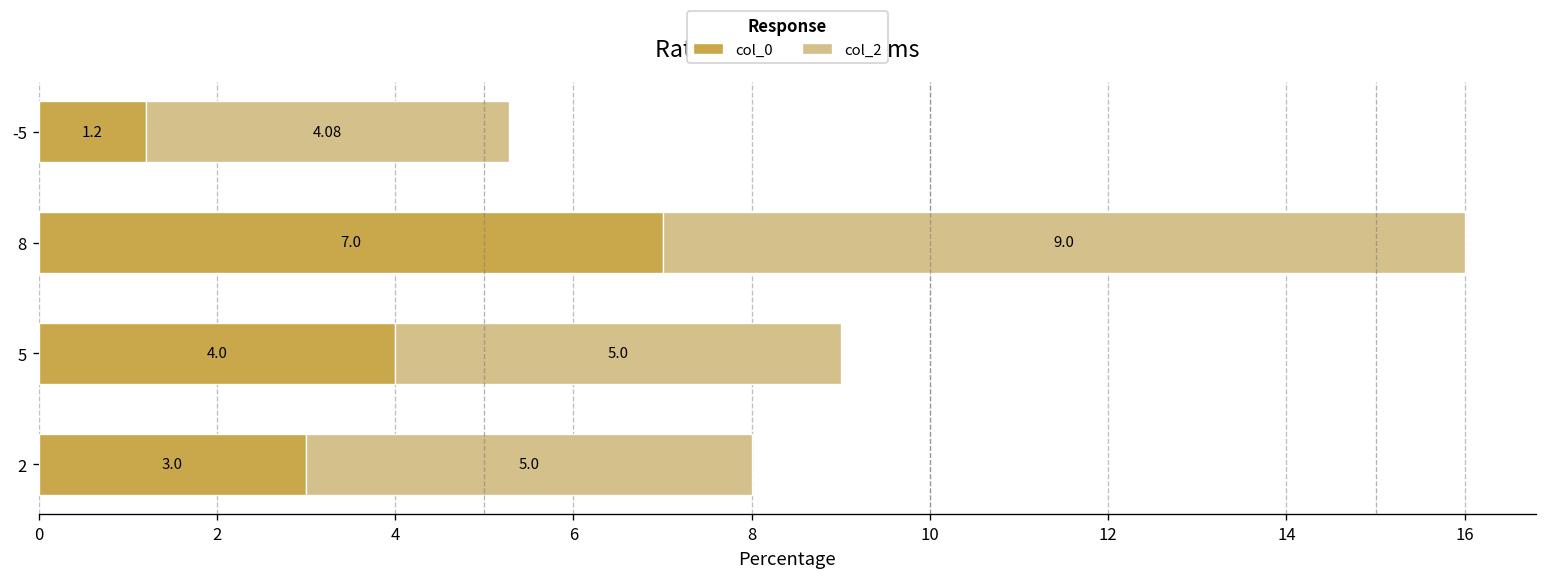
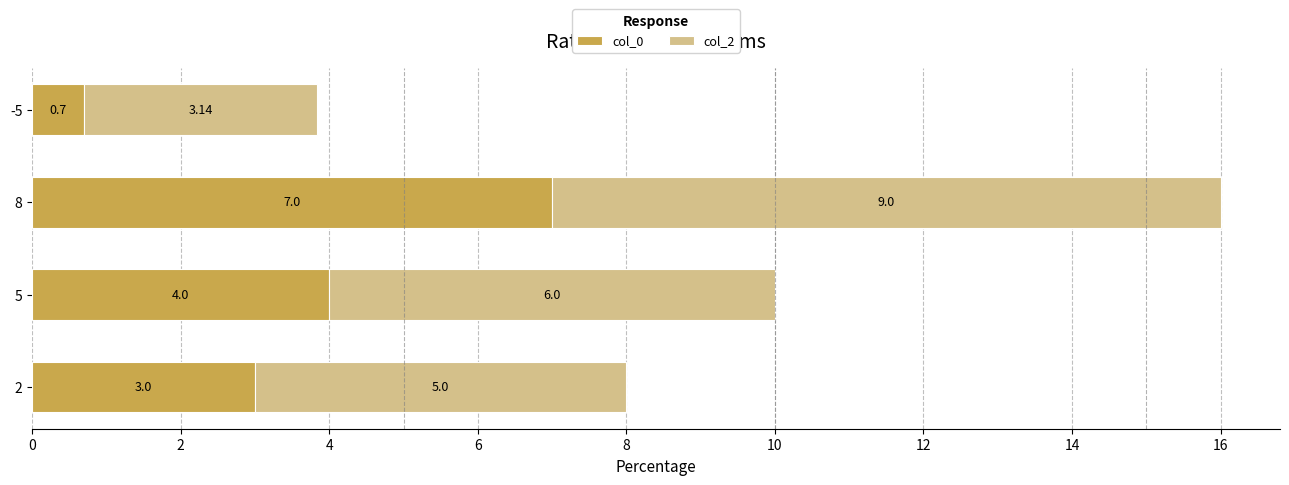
col_0, -5: 1.2 -> 0.7
col_2, -5: 4.08 -> 3.14
col_2, 5: 5.0 -> 6.0
